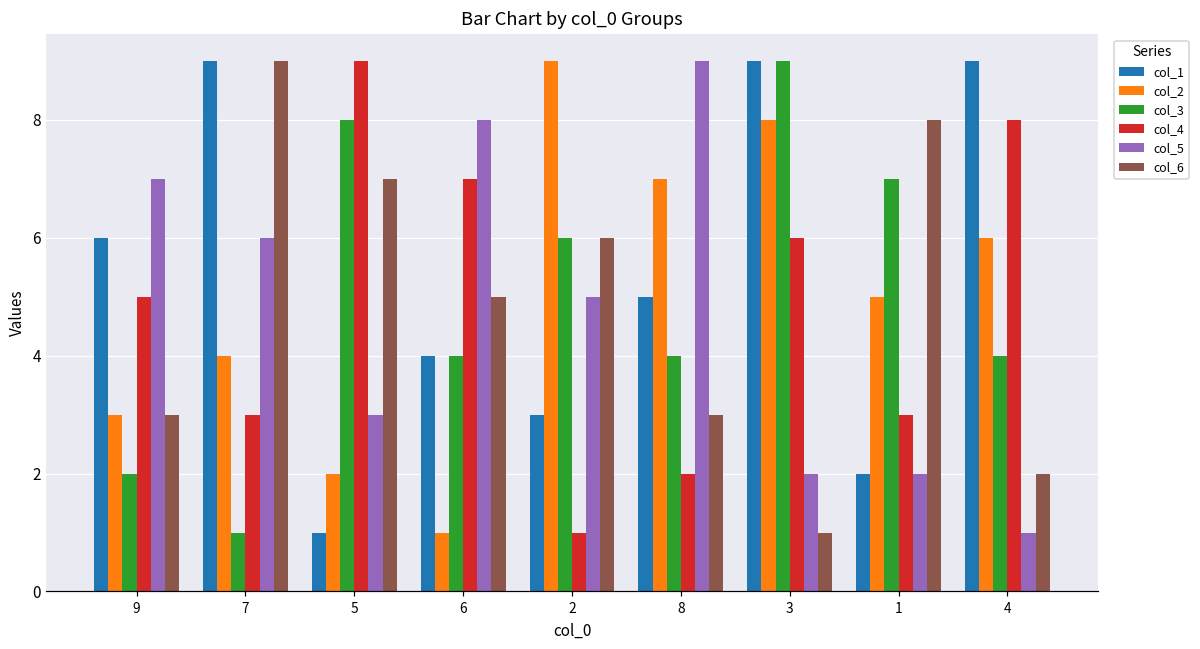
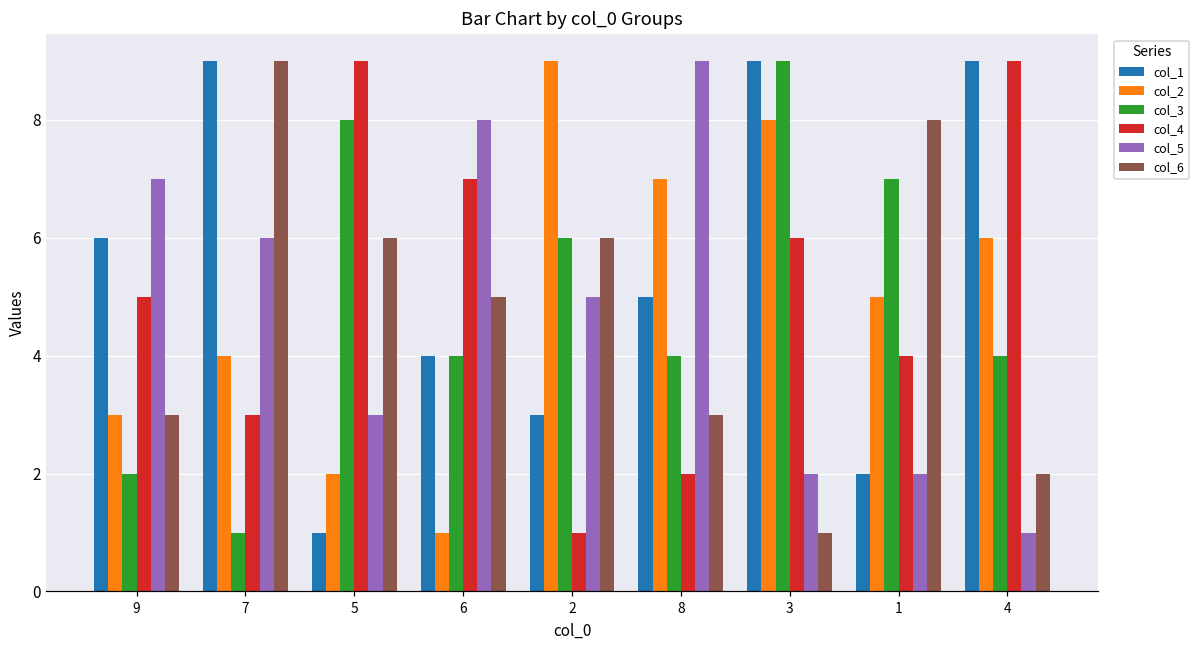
col_6, 5: 7 -> 6
col_4, 1: 3 -> 4
col_4, 4: 8 -> 9
